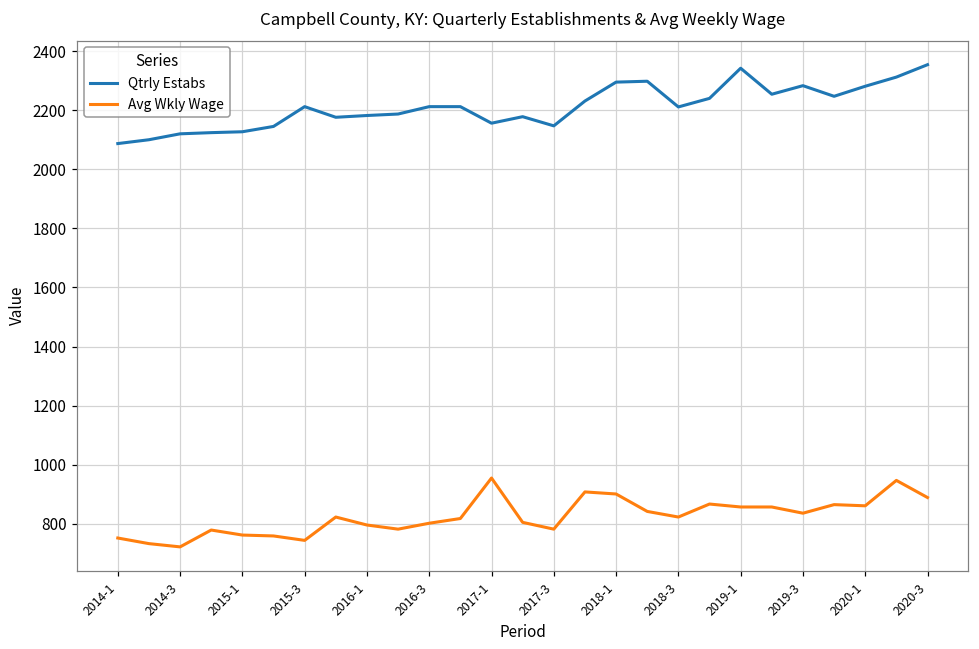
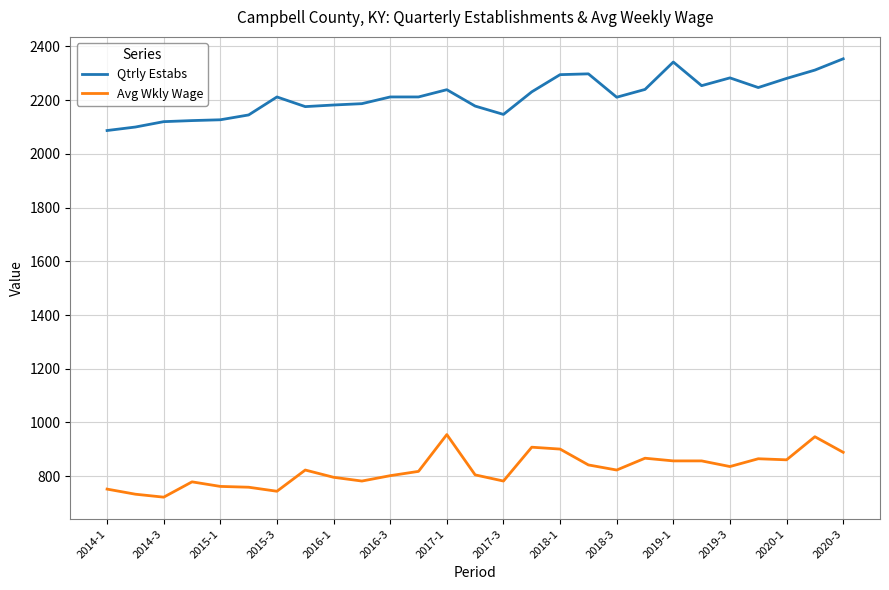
Qtrly Estabs, 2017-1: 2160 -> 2240
